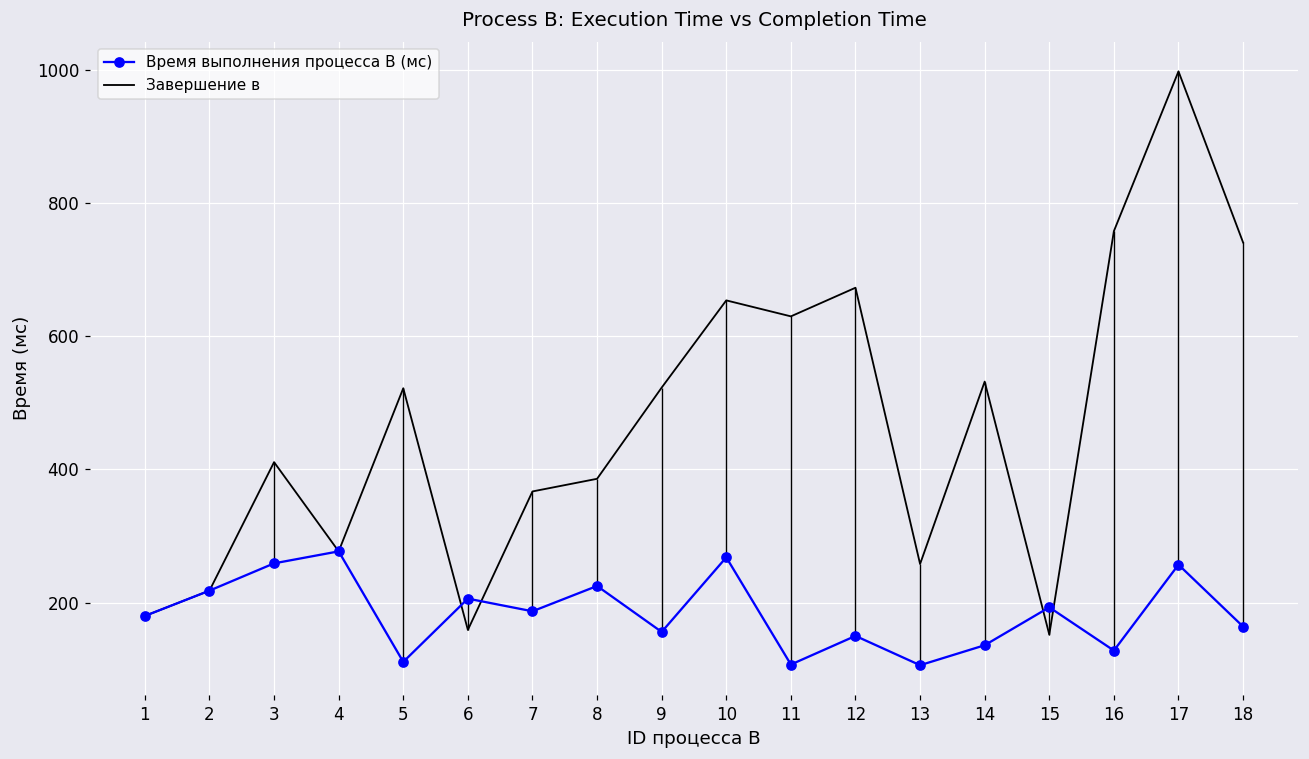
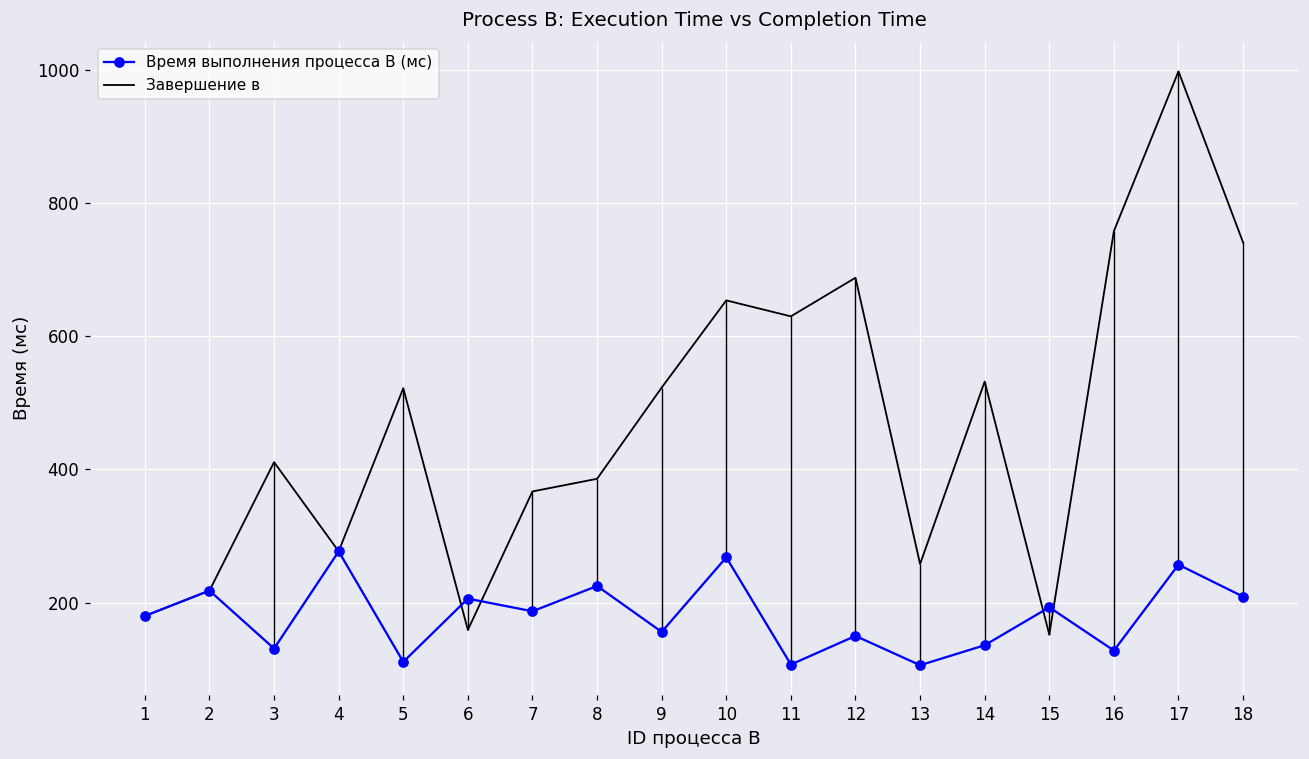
Время выполнения процесса B (мс), 3: 260 -> 130
Завершение в, 12: 670 -> 690
Время выполнения процесса B (мс), 18: 160 -> 210
